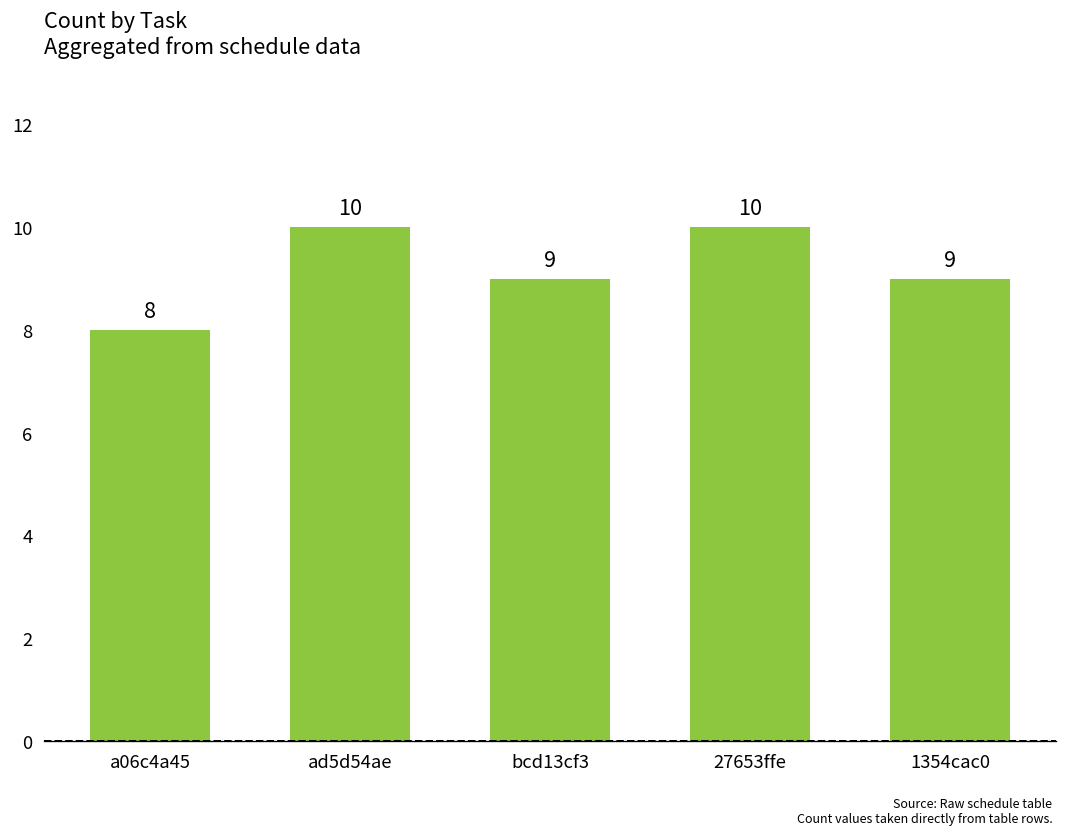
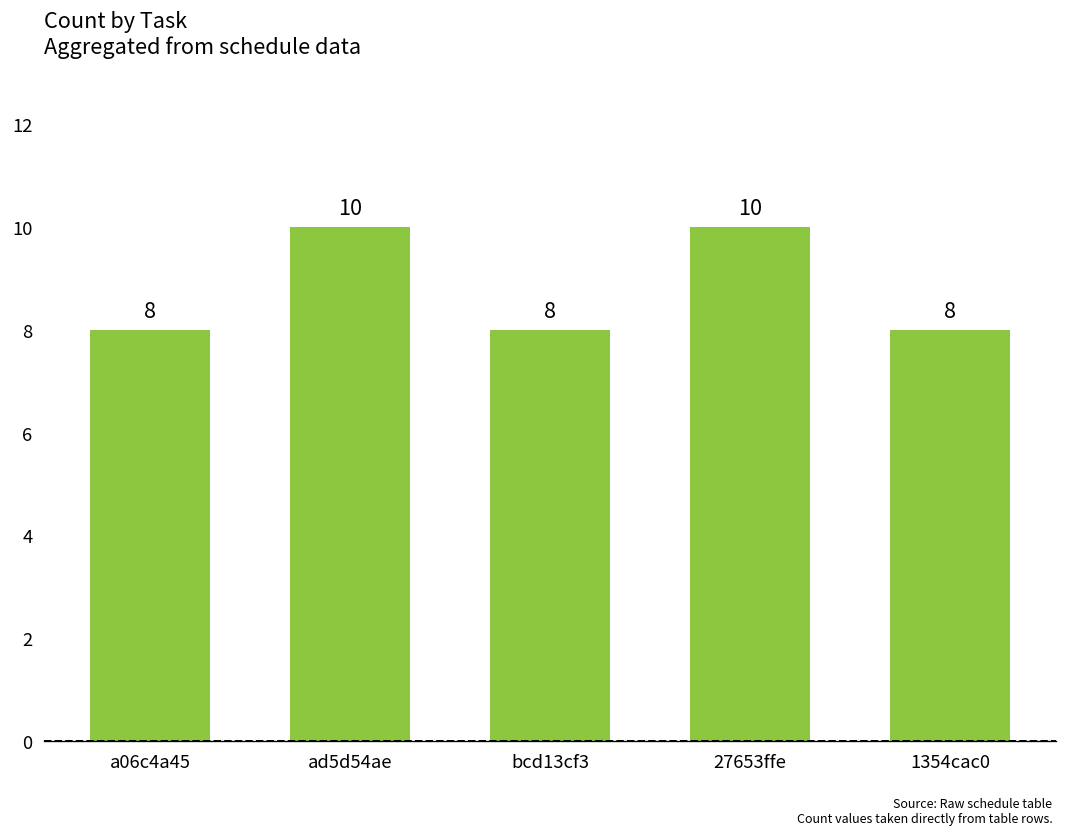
bcd13cf3: 9 -> 8
1354cac0: 9 -> 8
